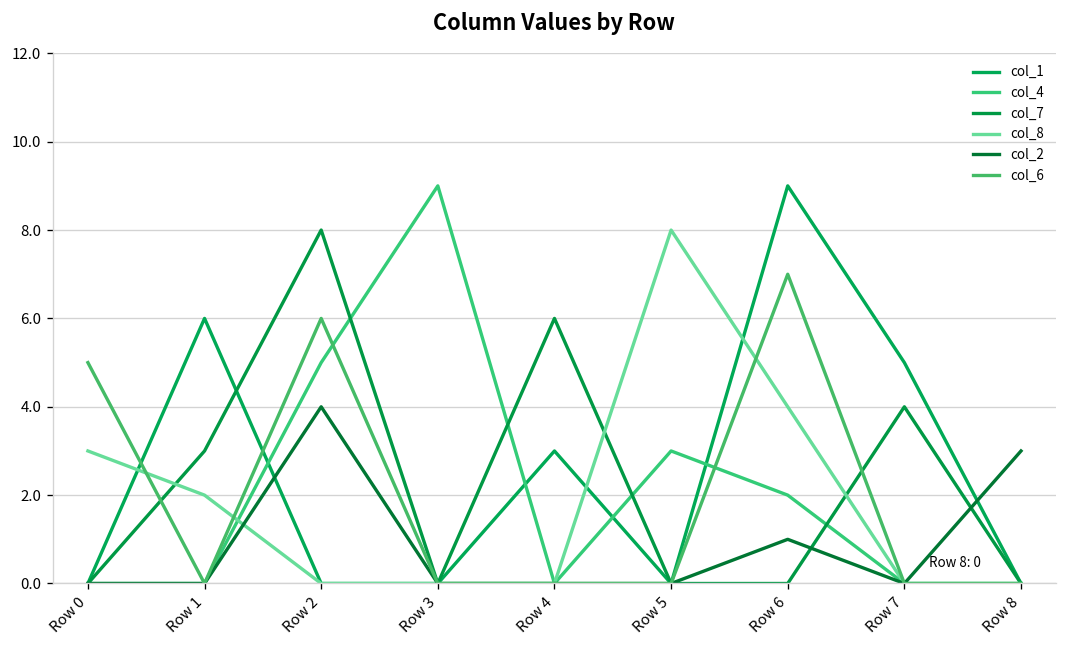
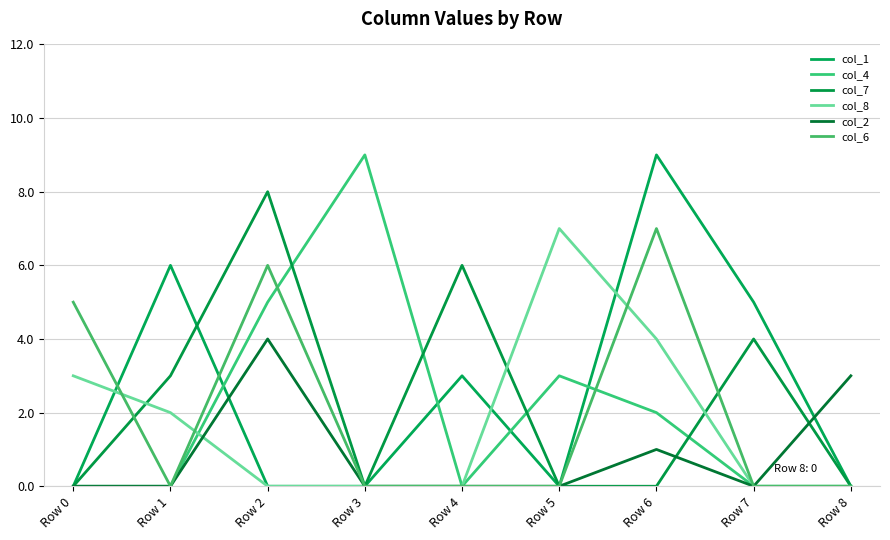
col_8, Row 5: 8 -> 7
